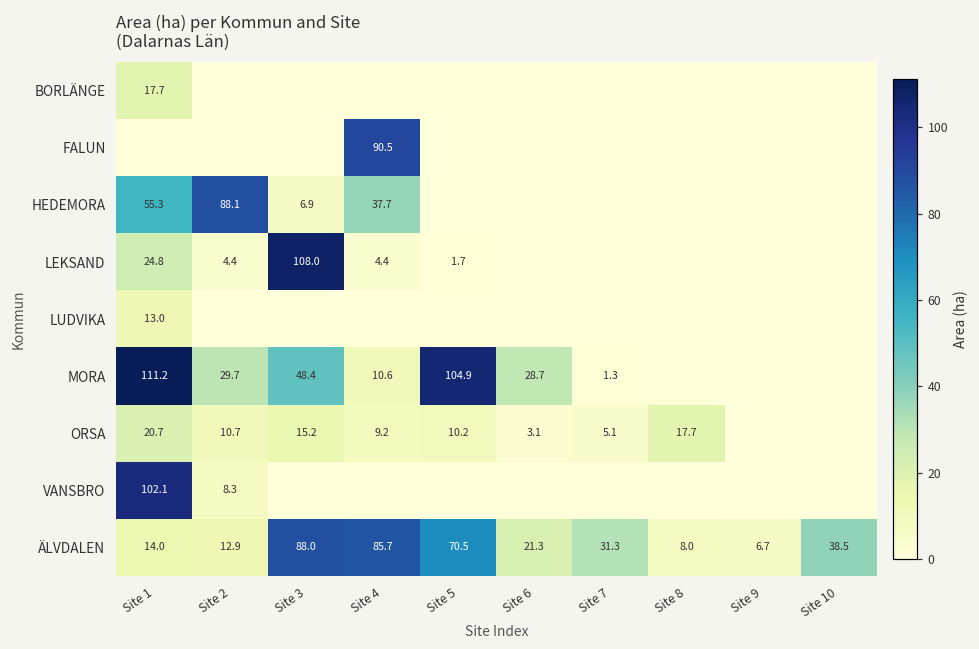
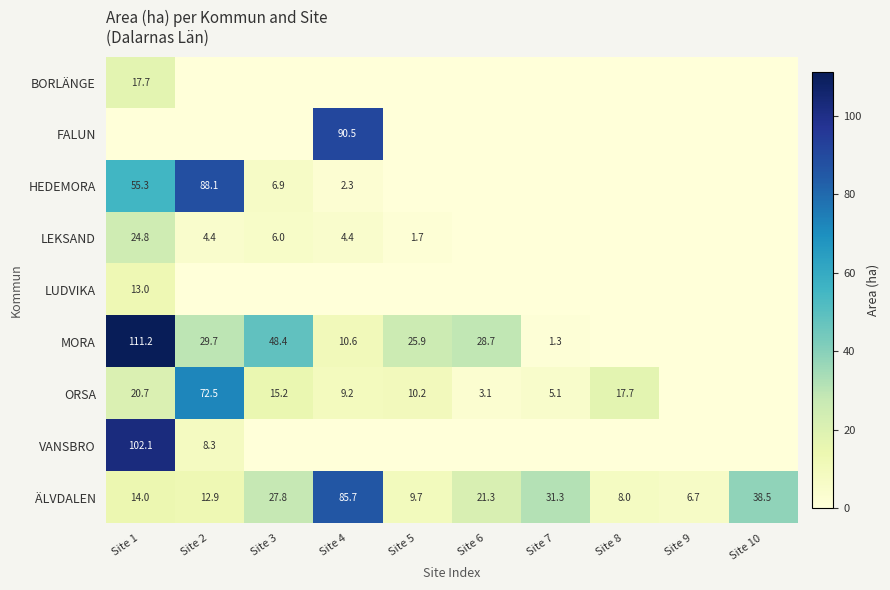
HEDEMORA, Site 4: 37.7 -> 2.3
LEKSAND, Site 3: 108.0 -> 6.0
MORA, Site 5: 104.9 -> 25.9
ORSA, Site 2: 10.7 -> 72.5
ÄLVDALEN, Site 3: 88.0 -> 27.8
ÄLVDALEN, Site 5: 70.5 -> 9.7
